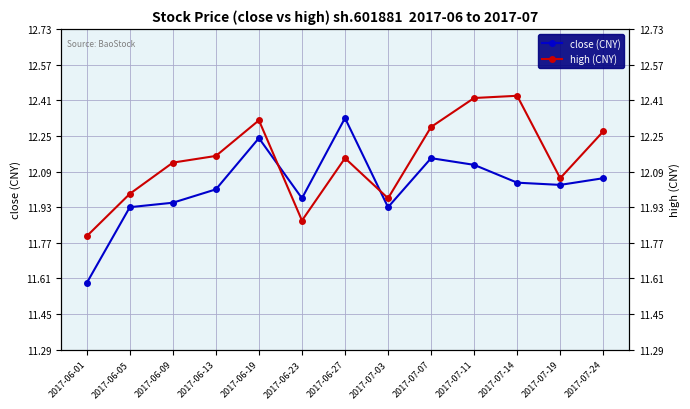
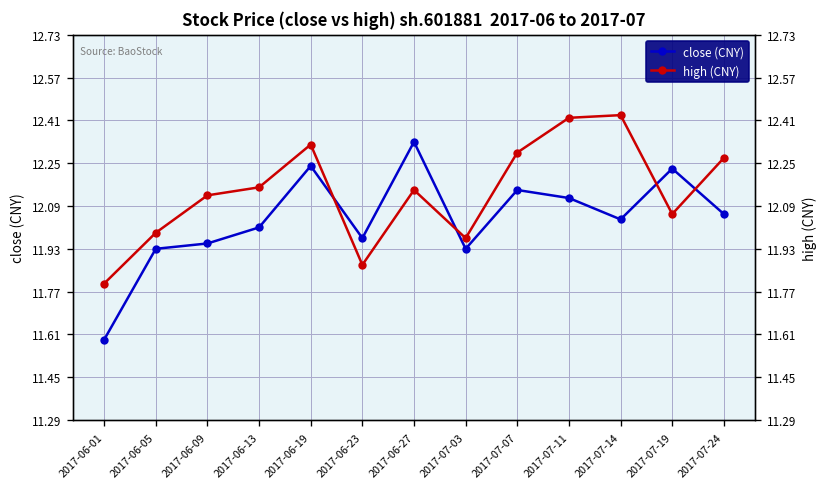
close (CNY), 2017-07-19: 12.03 -> 12.23
